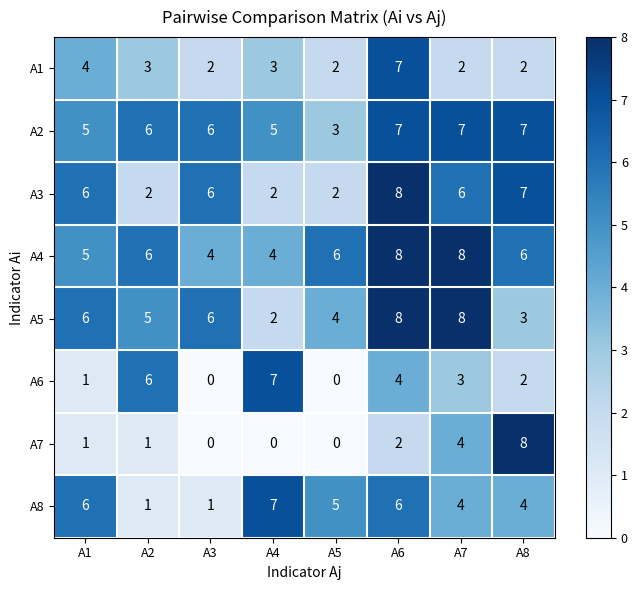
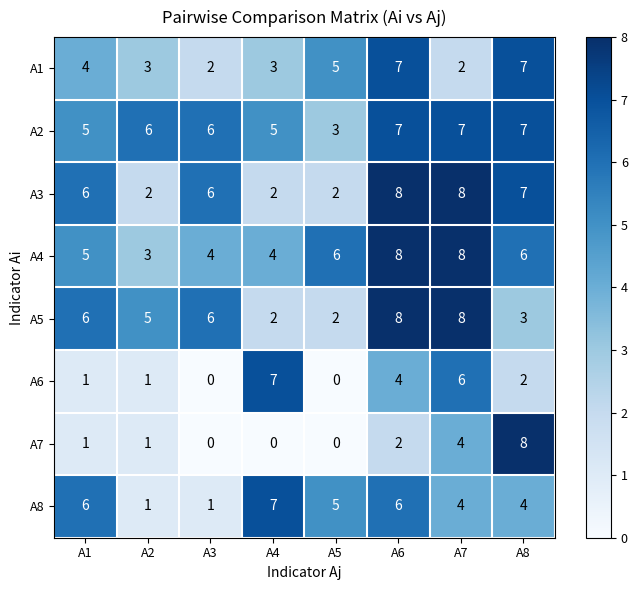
A1, A5: 2 -> 5
A1, A8: 2 -> 7
A3, A7: 6 -> 8
A4, A2: 6 -> 3
A5, A5: 4 -> 2
A6, A2: 6 -> 1
A6, A7: 3 -> 6
